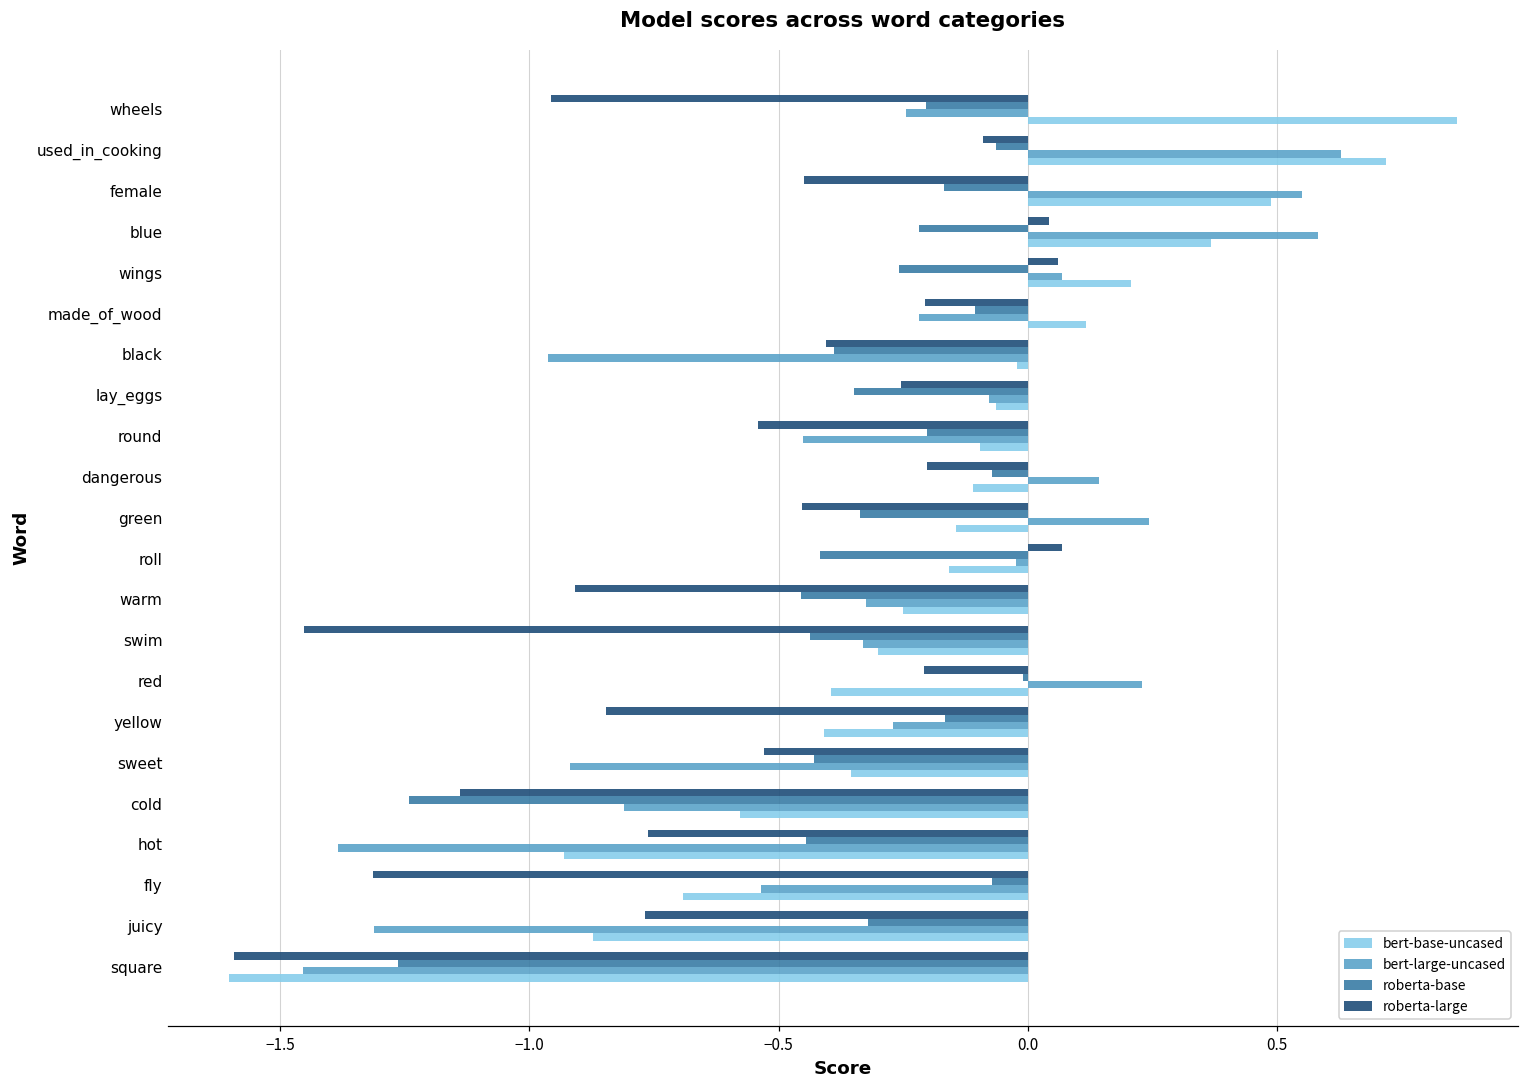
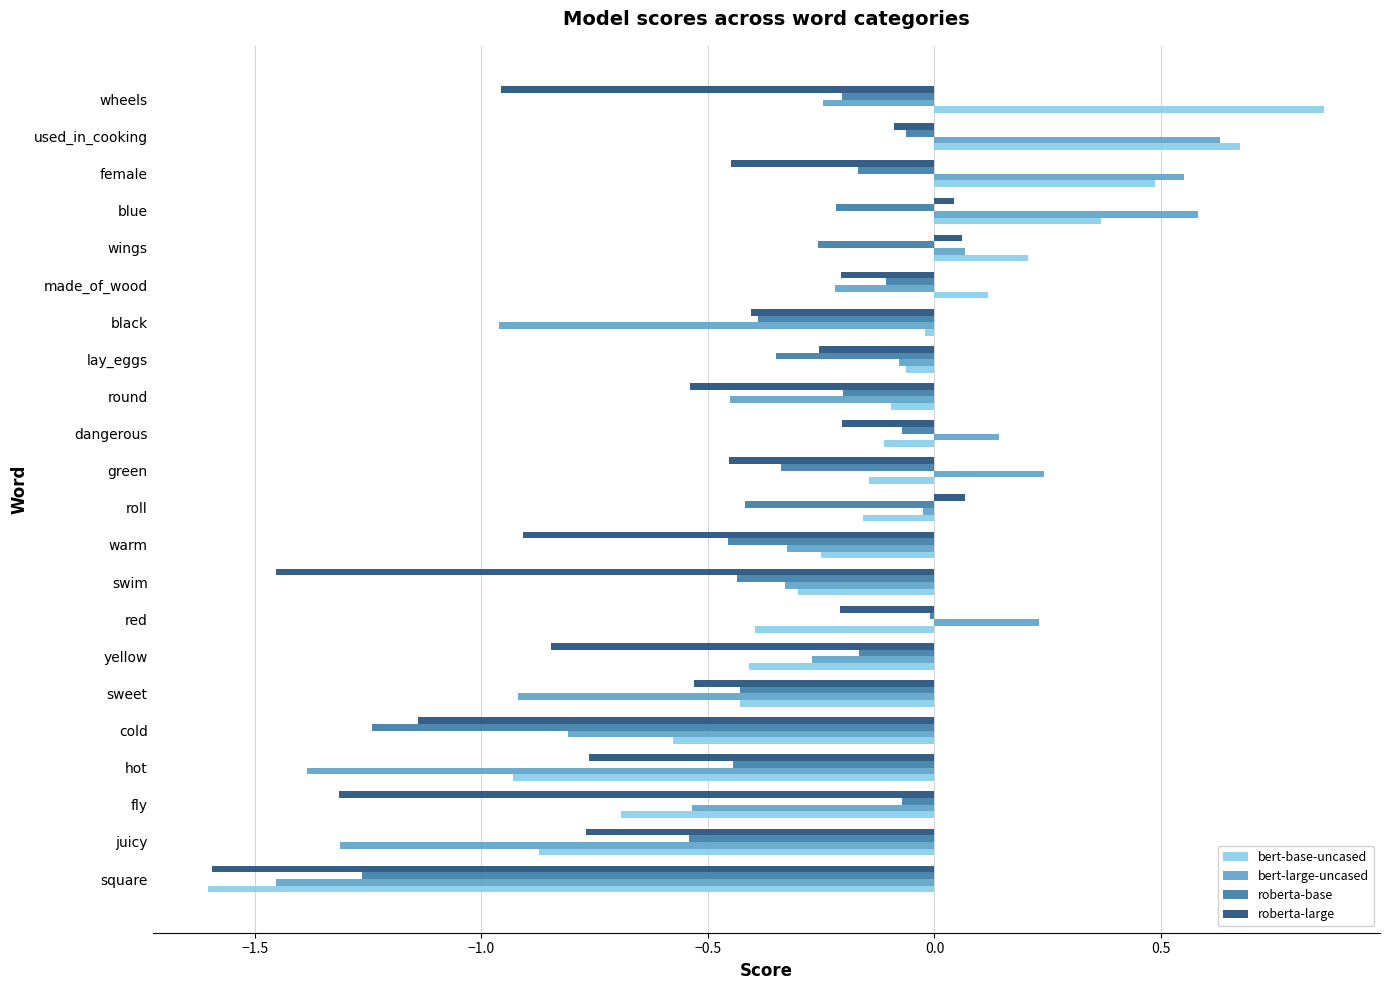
bert-base-uncased, used_in_cooking: 0.72 -> 0.67
bert-base-uncased, sweet: -0.35 -> -0.43
roberta-base, juicy: -0.32 -> -0.54
